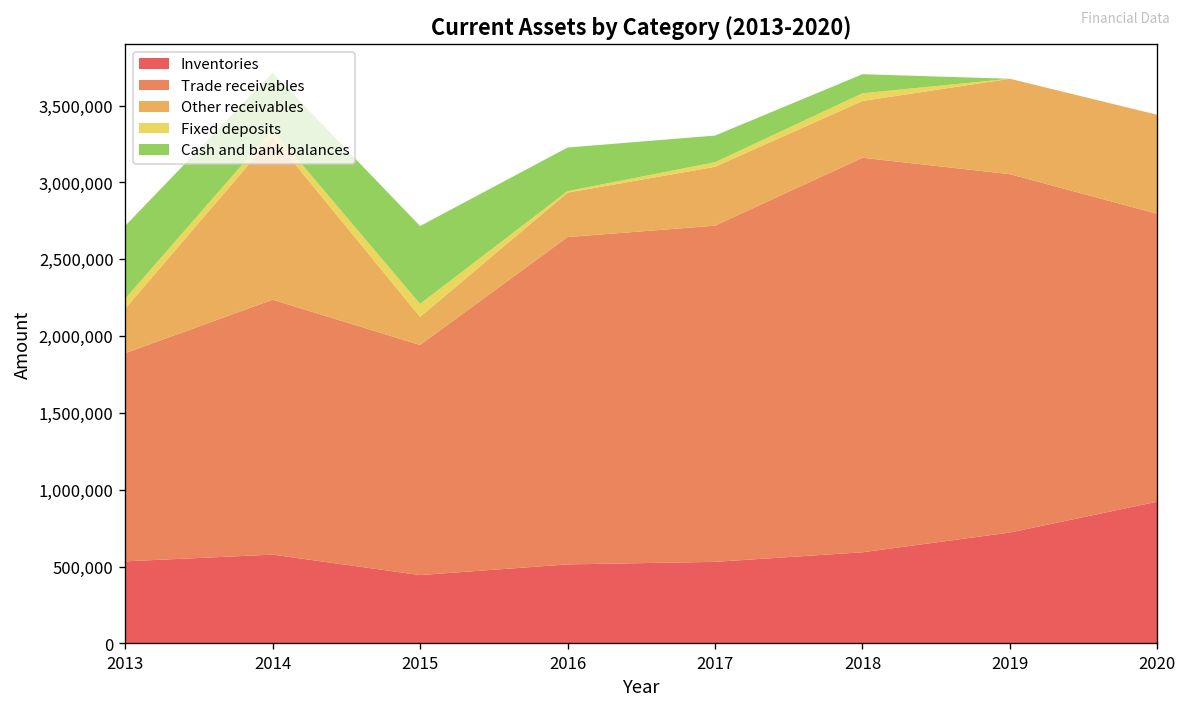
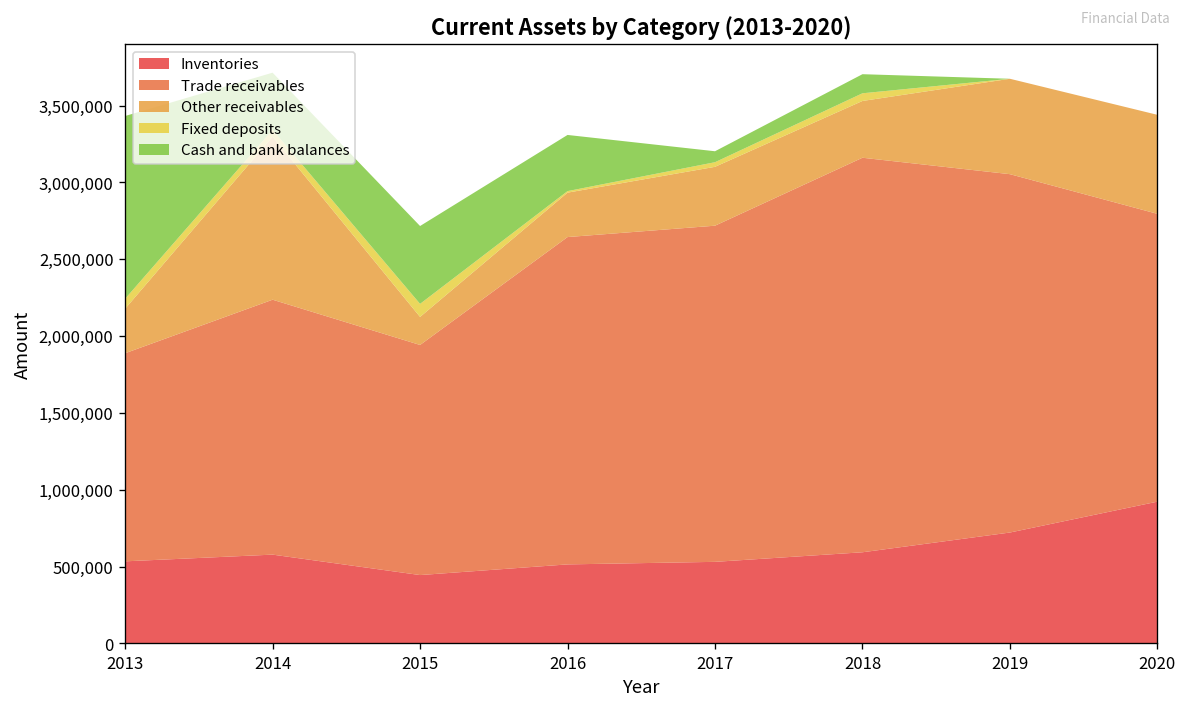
Cash and bank balances, 2013: 470,000 -> 1,190,000
Cash and bank balances, 2016: 280,000 -> 370,000
Cash and bank balances, 2017: 170,000 -> 70,000
